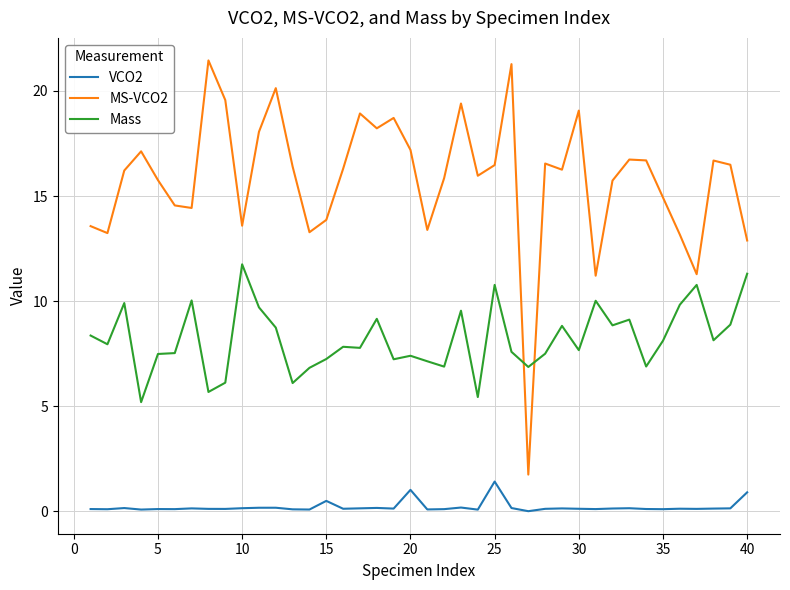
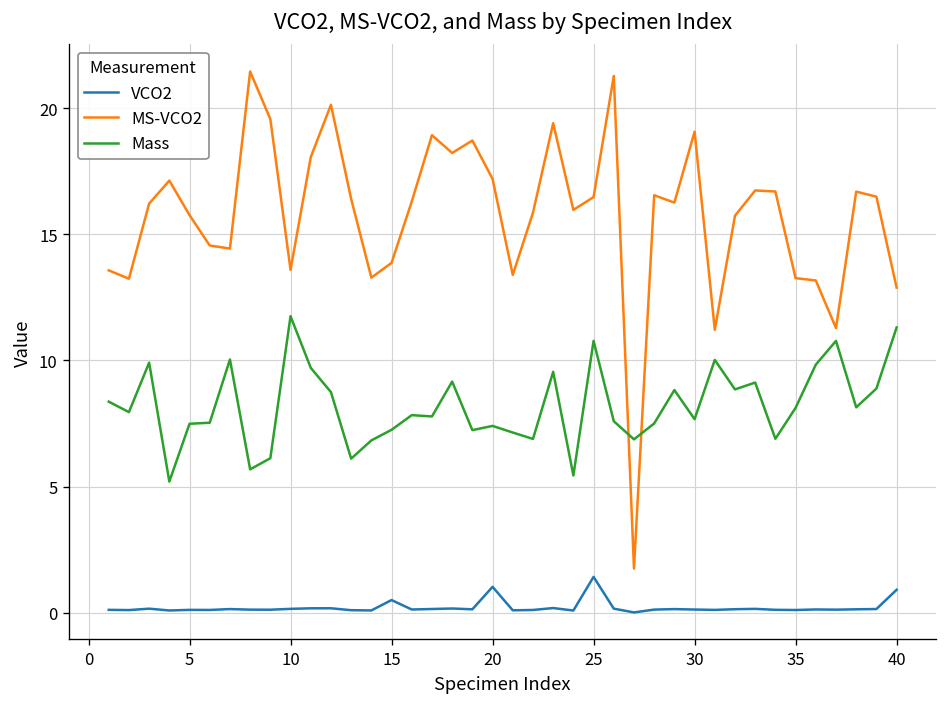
MS-VCO2, 35: 14.9 -> 13.3
